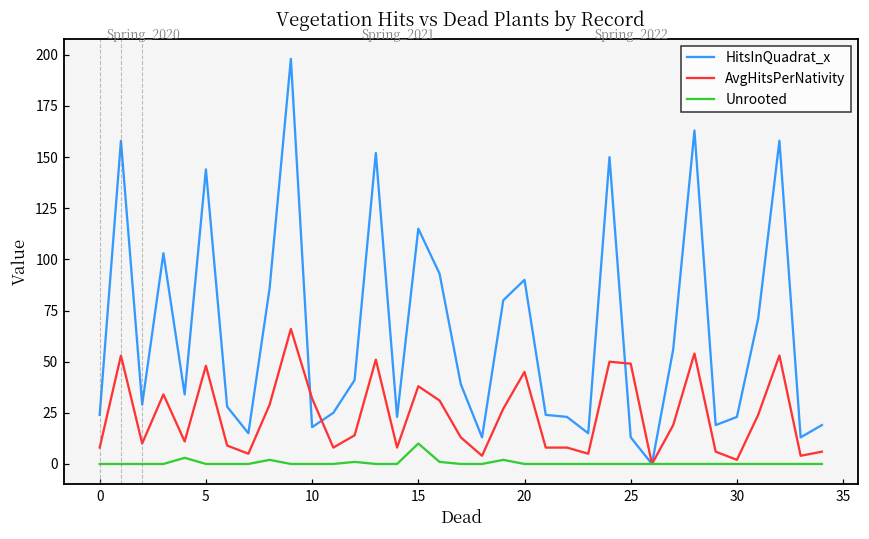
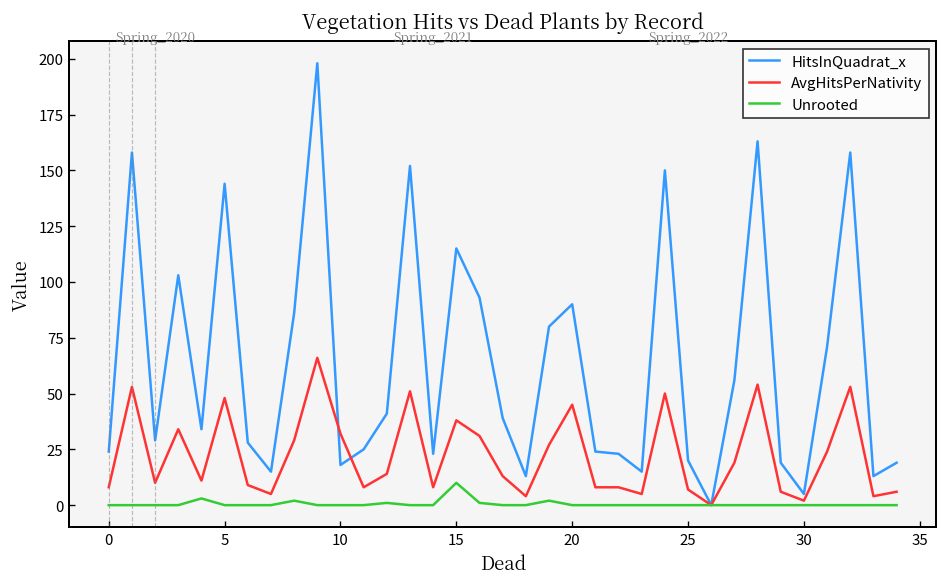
HitsInQuadrat_x, 25: 13 -> 20
AvgHitsPerNativity, 25: 49 -> 7
HitsInQuadrat_x, 30: 23 -> 5
